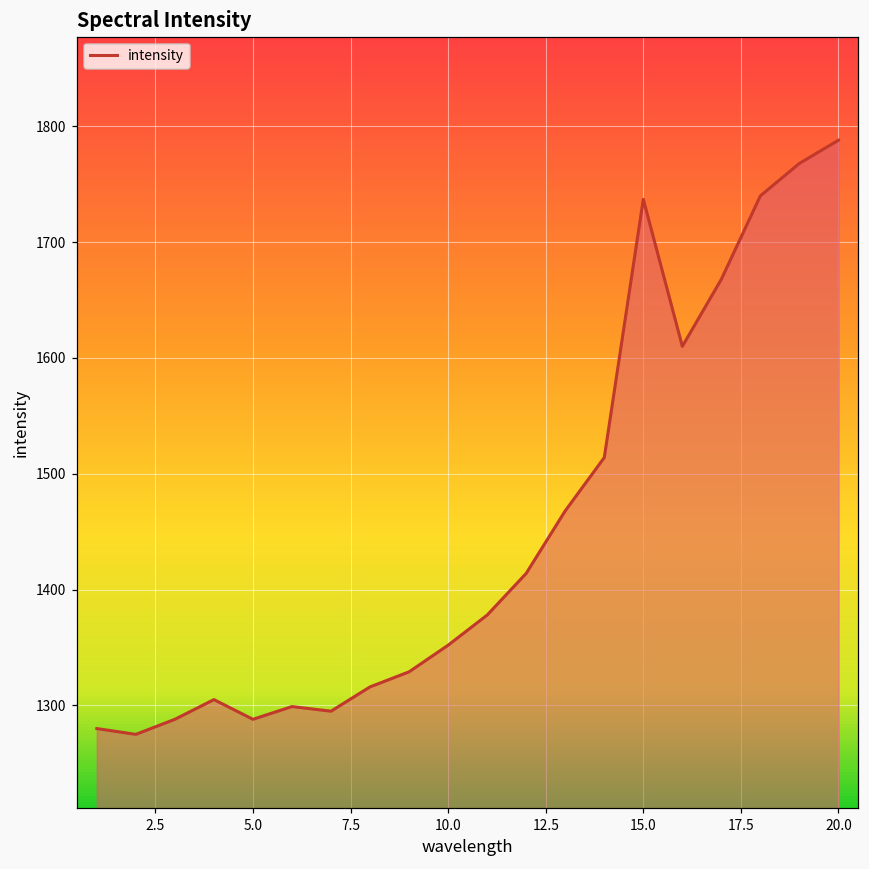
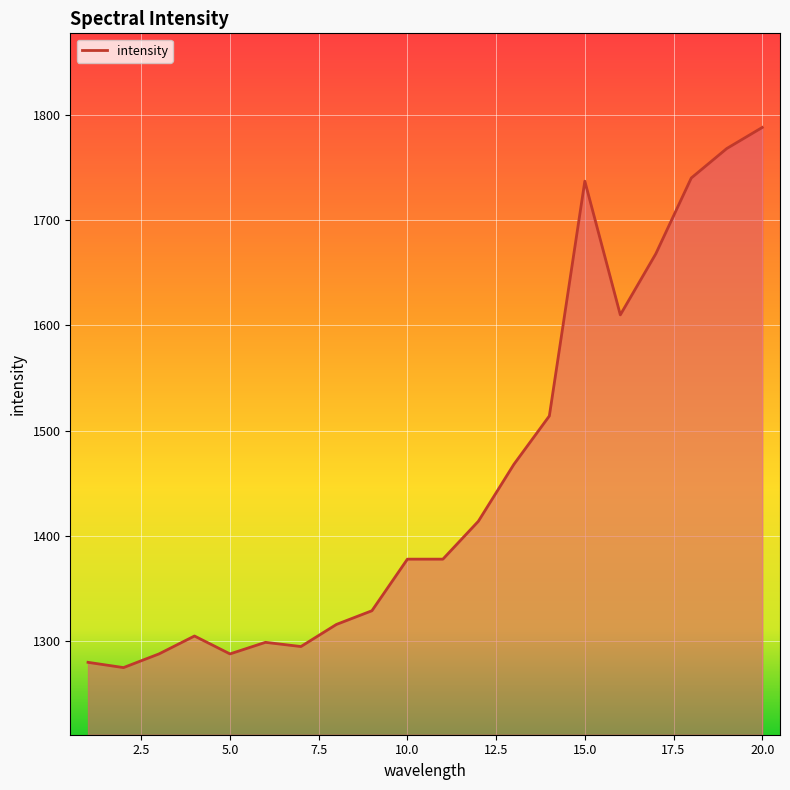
10.0: 1352 -> 1378
